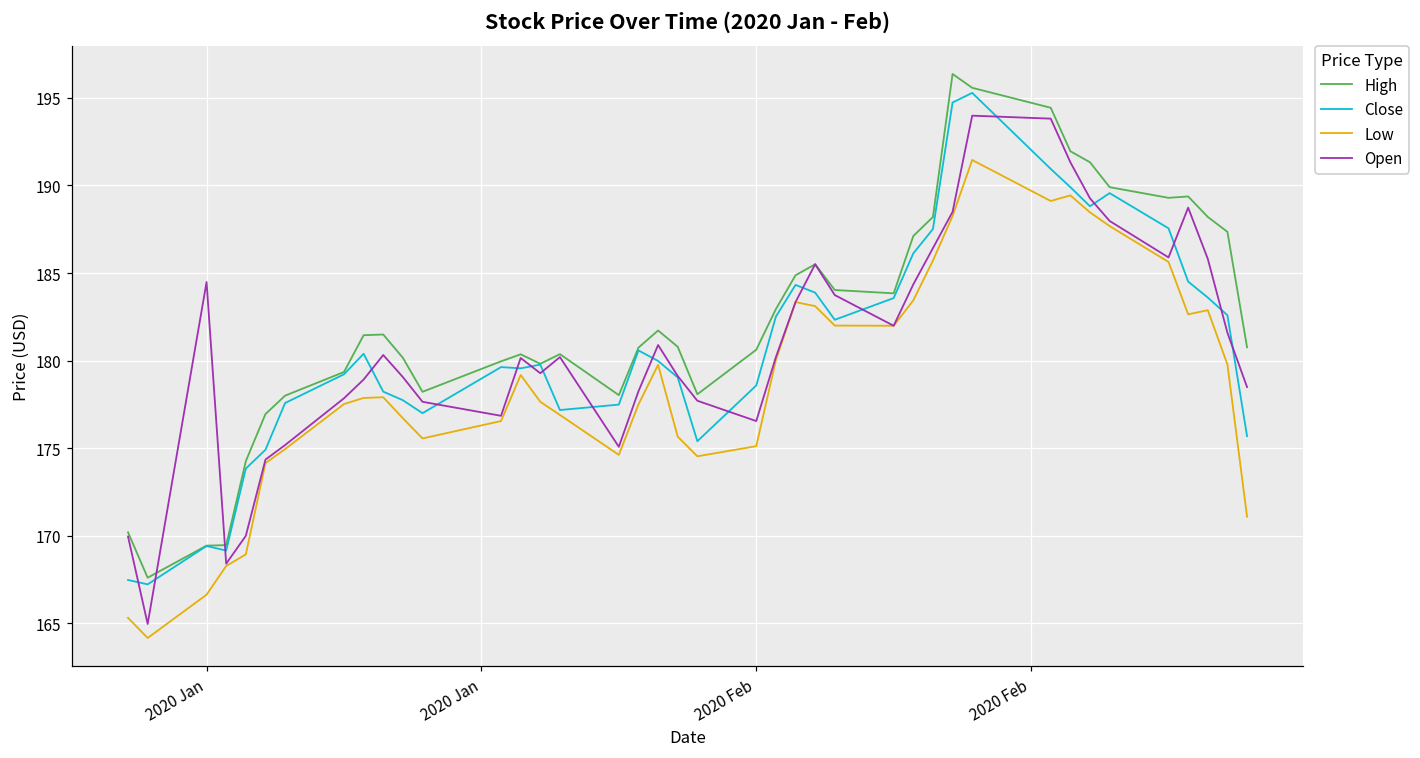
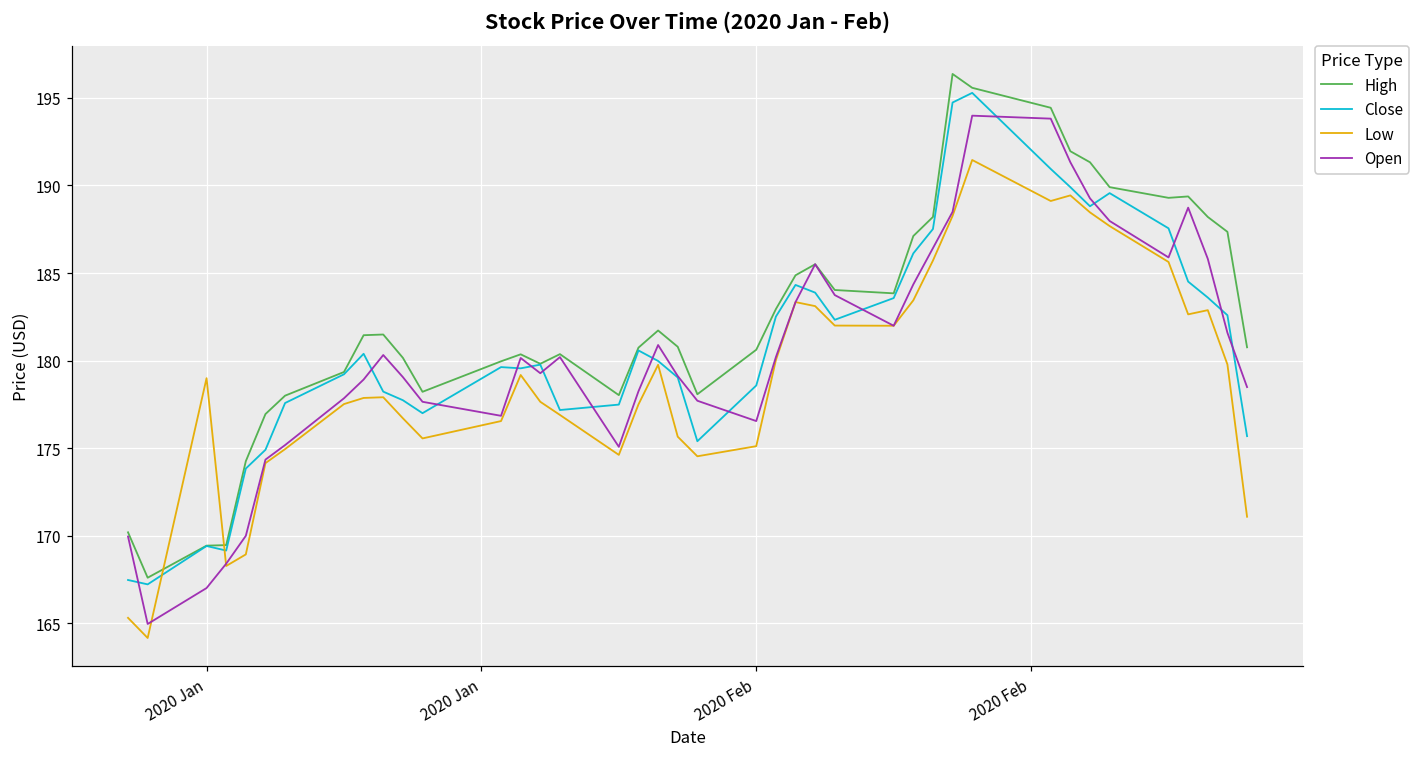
Low, 2020 Jan: 166.6 -> 179.0
Open, 2020 Jan: 184.5 -> 167.0
